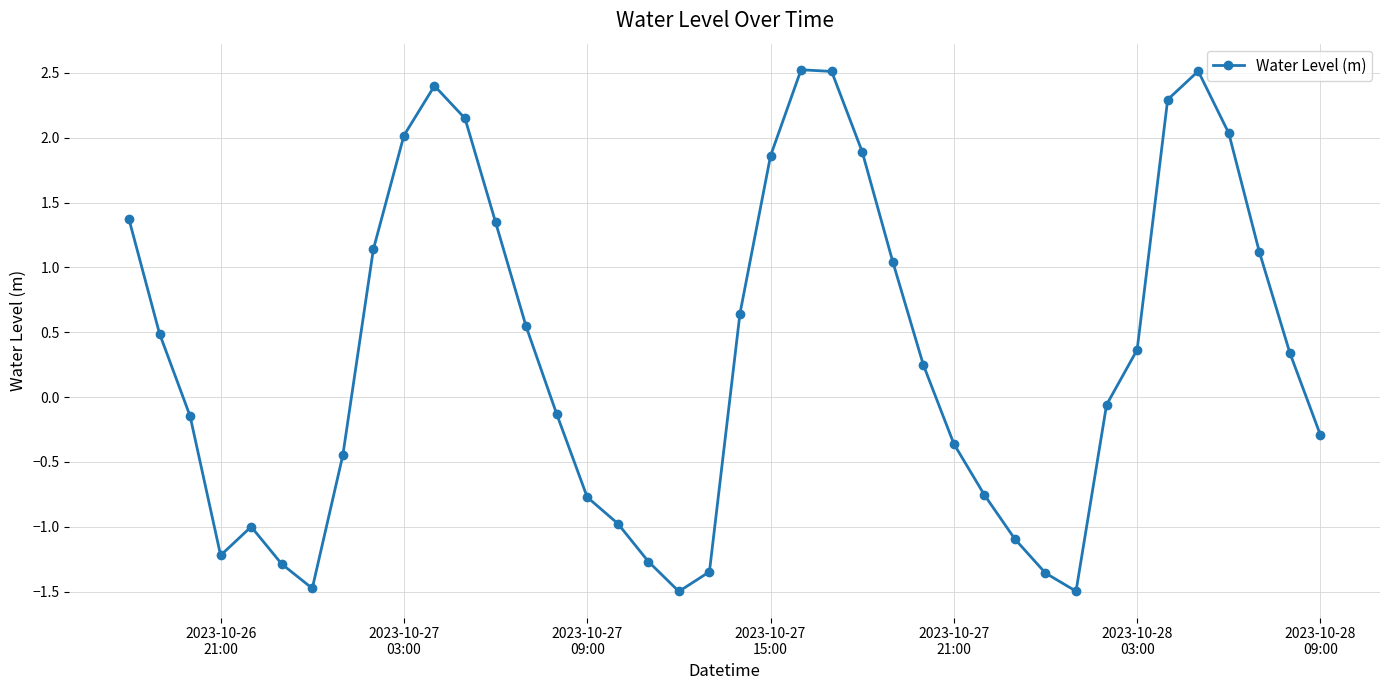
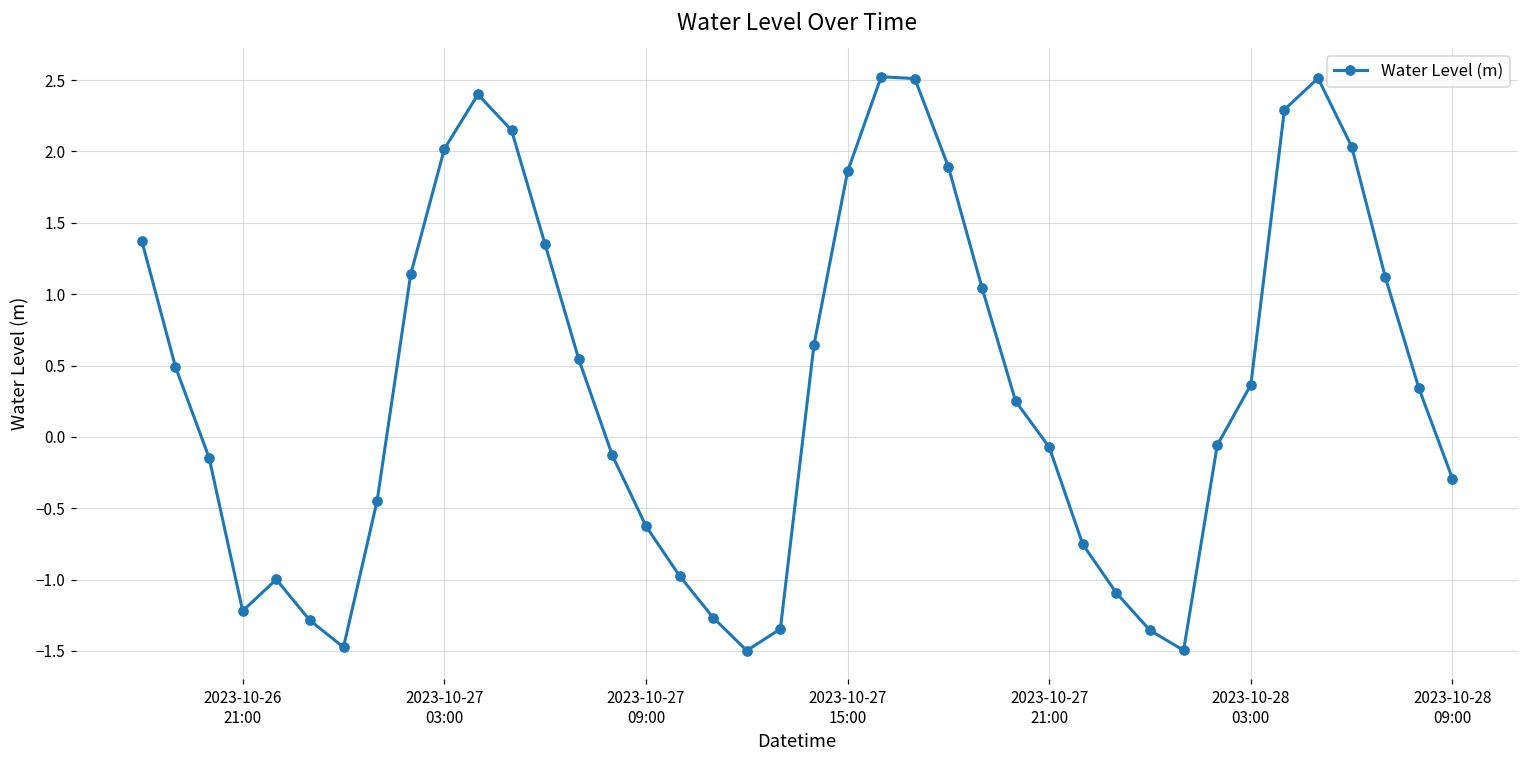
2023-10-27 09:00: -0.77 -> -0.63
2023-10-27 21:00: -0.36 -> -0.07
